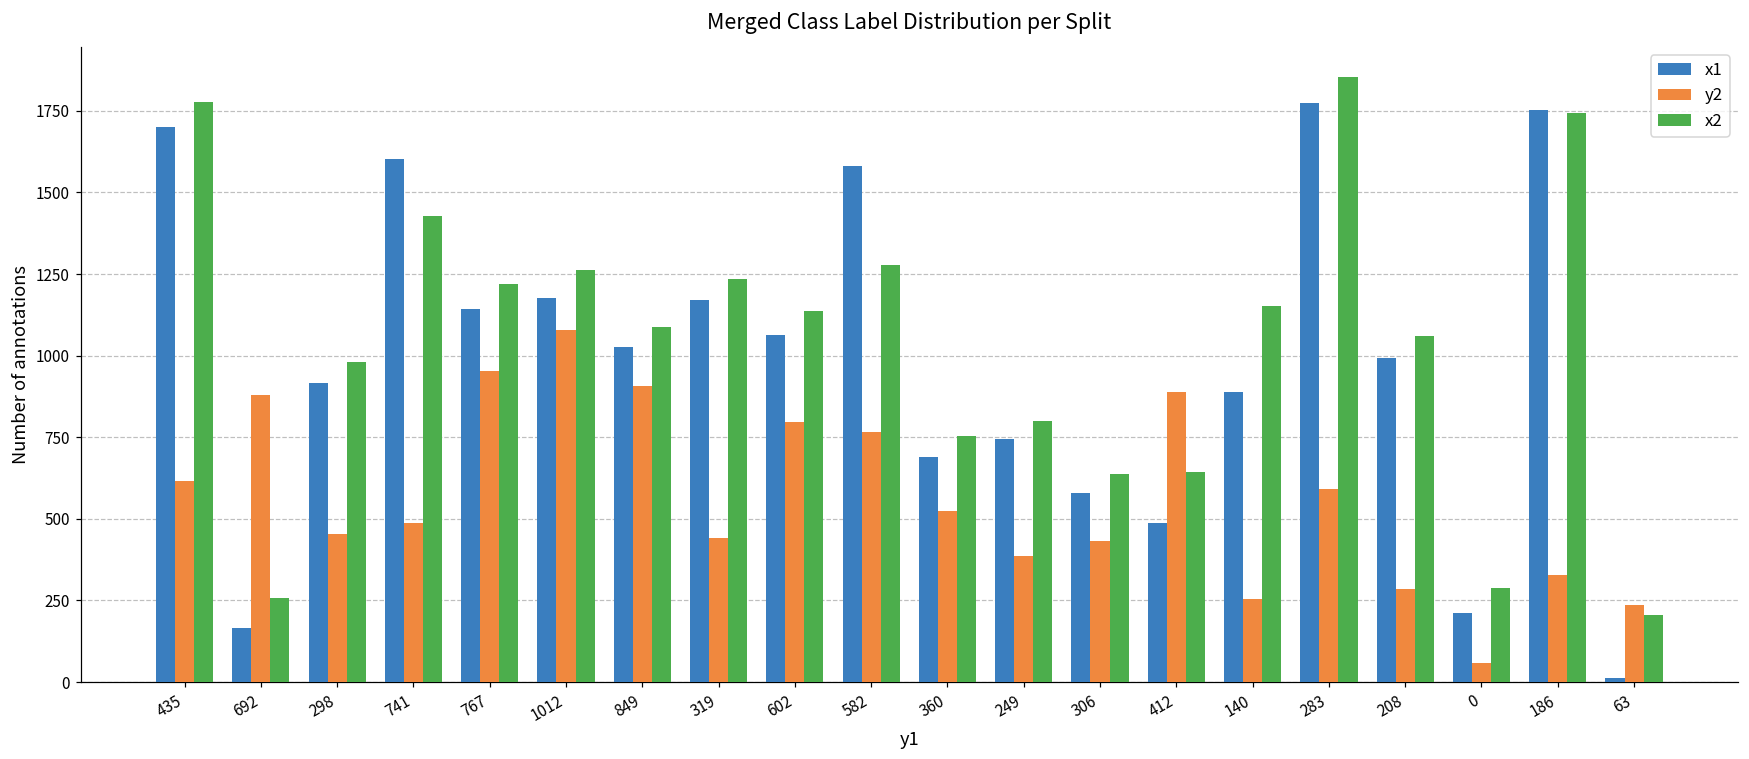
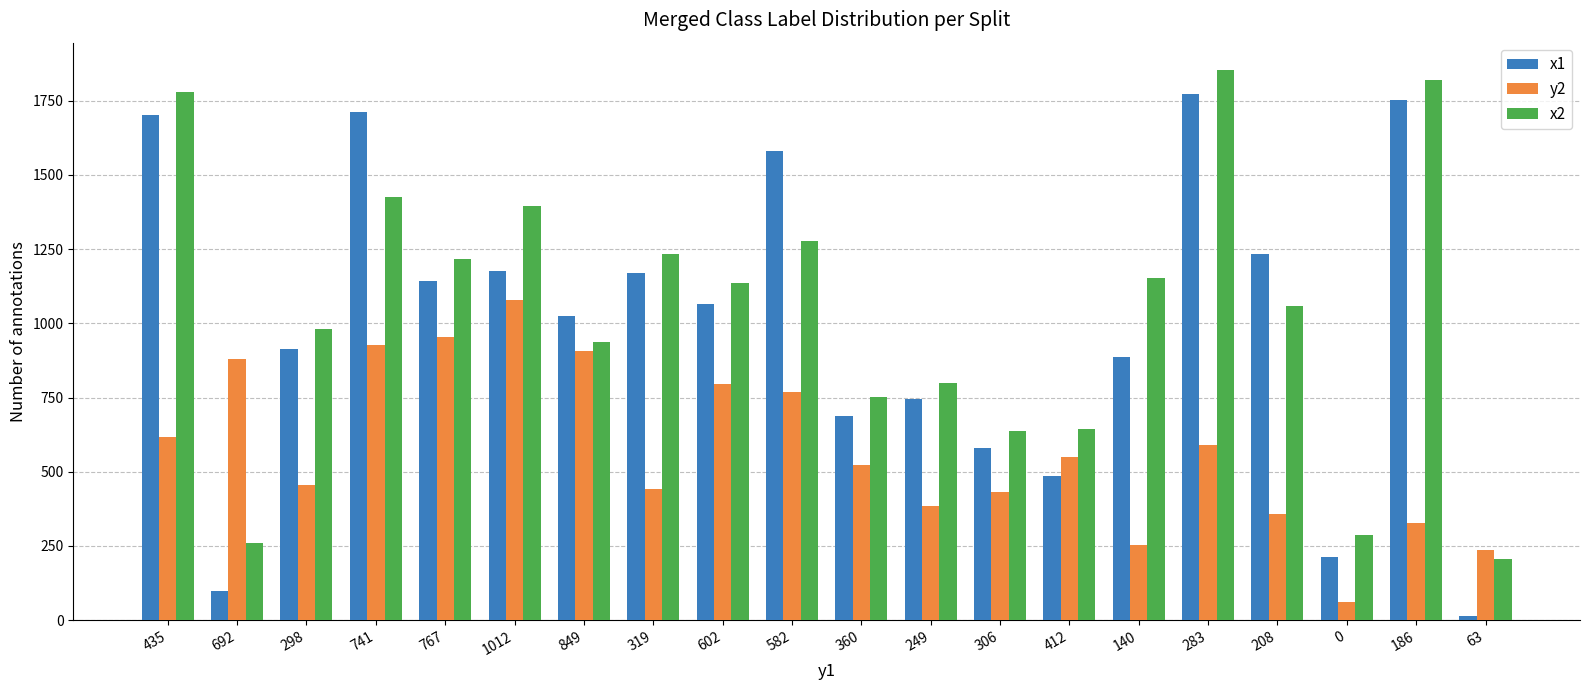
x1, 692: 170 -> 100
x1, 741: 1600 -> 1710
y2, 741: 490 -> 930
x2, 1012: 1260 -> 1400
x2, 849: 1090 -> 940
y2, 412: 890 -> 550
x1, 208: 990 -> 1230
y2, 208: 290 -> 360
x2, 186: 1740 -> 1820
